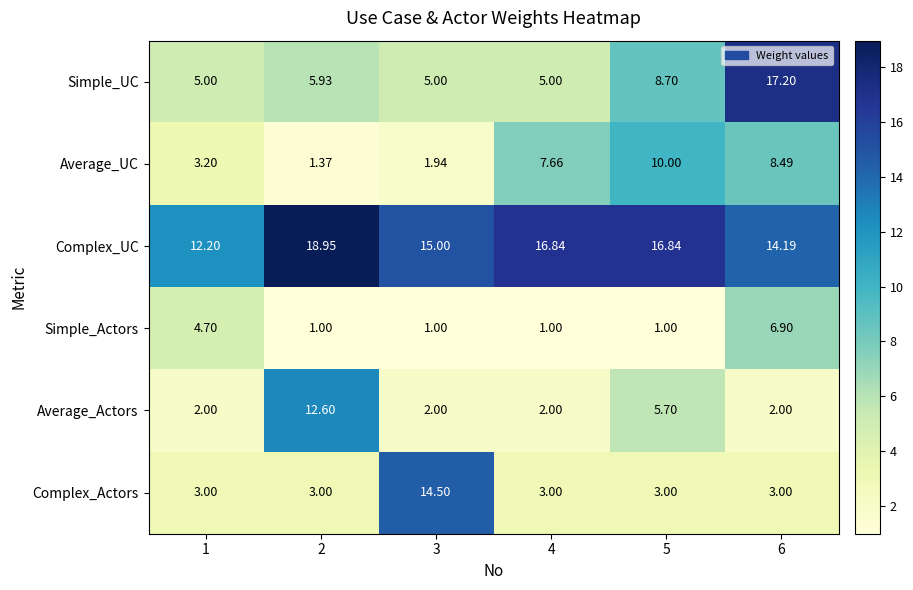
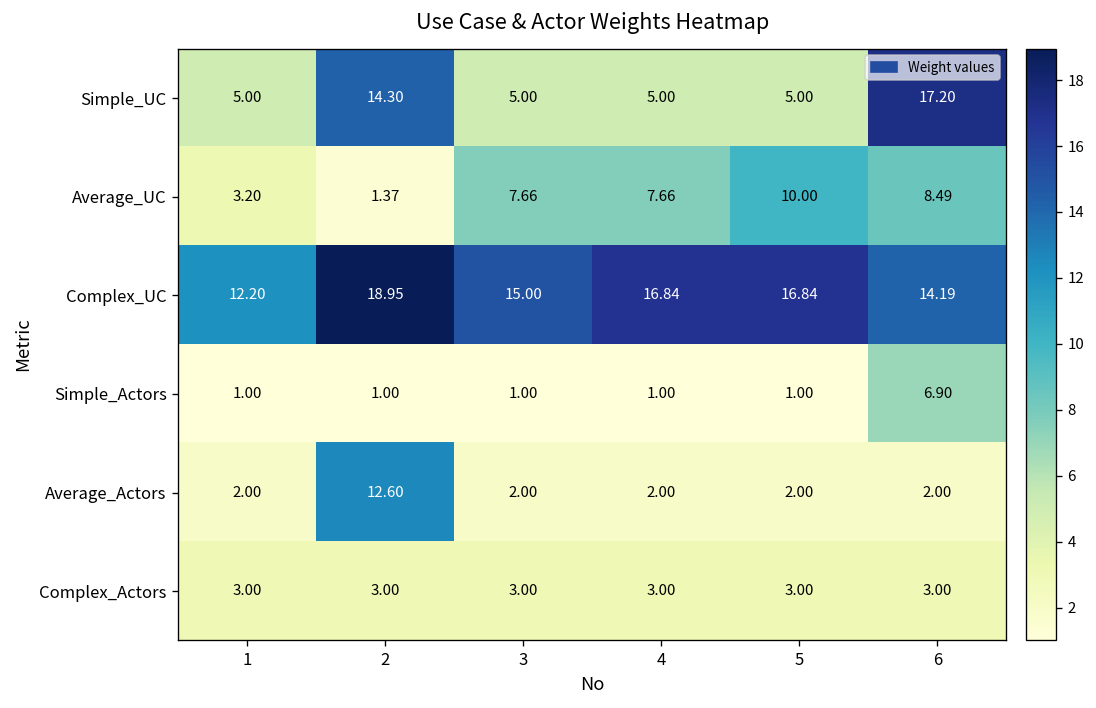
Simple_UC, 2: 5.93 -> 14.30
Simple_UC, 5: 8.70 -> 5.00
Average_UC, 3: 1.94 -> 7.66
Simple_Actors, 1: 4.70 -> 1.00
Average_Actors, 5: 5.70 -> 2.00
Complex_Actors, 3: 14.50 -> 3.00
